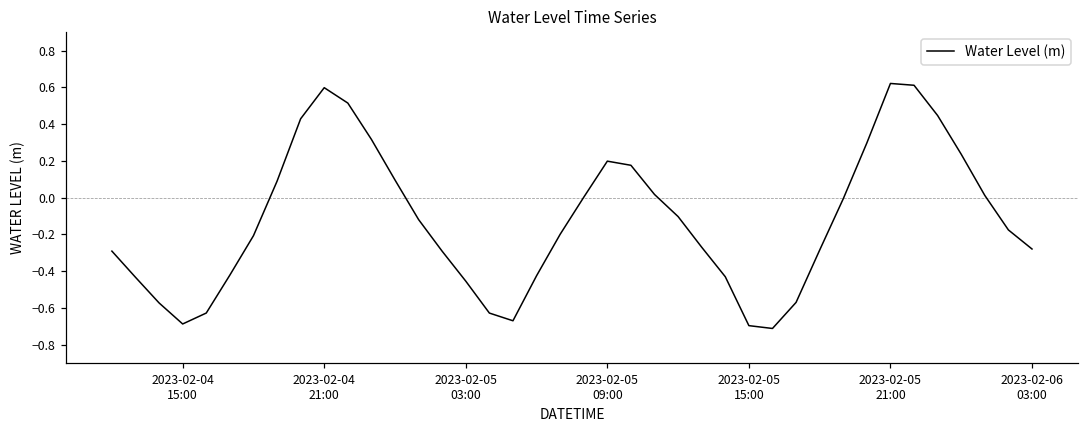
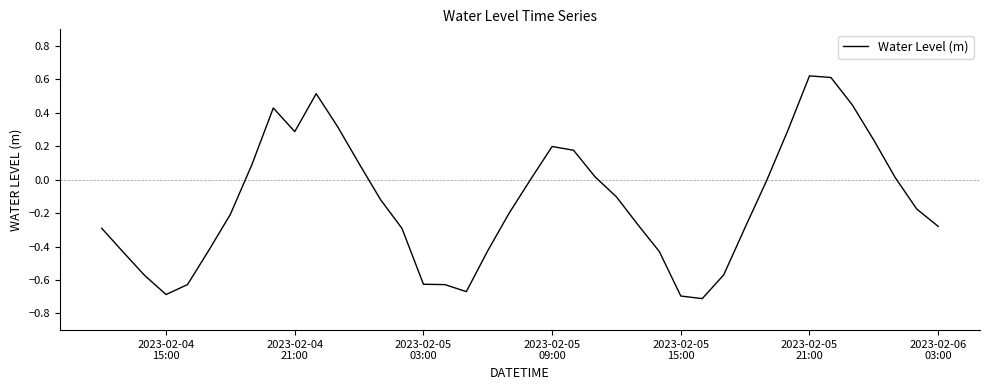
2023-02-04 21:00: 0.60 -> 0.29
2023-02-05 03:00: -0.45 -> -0.63
